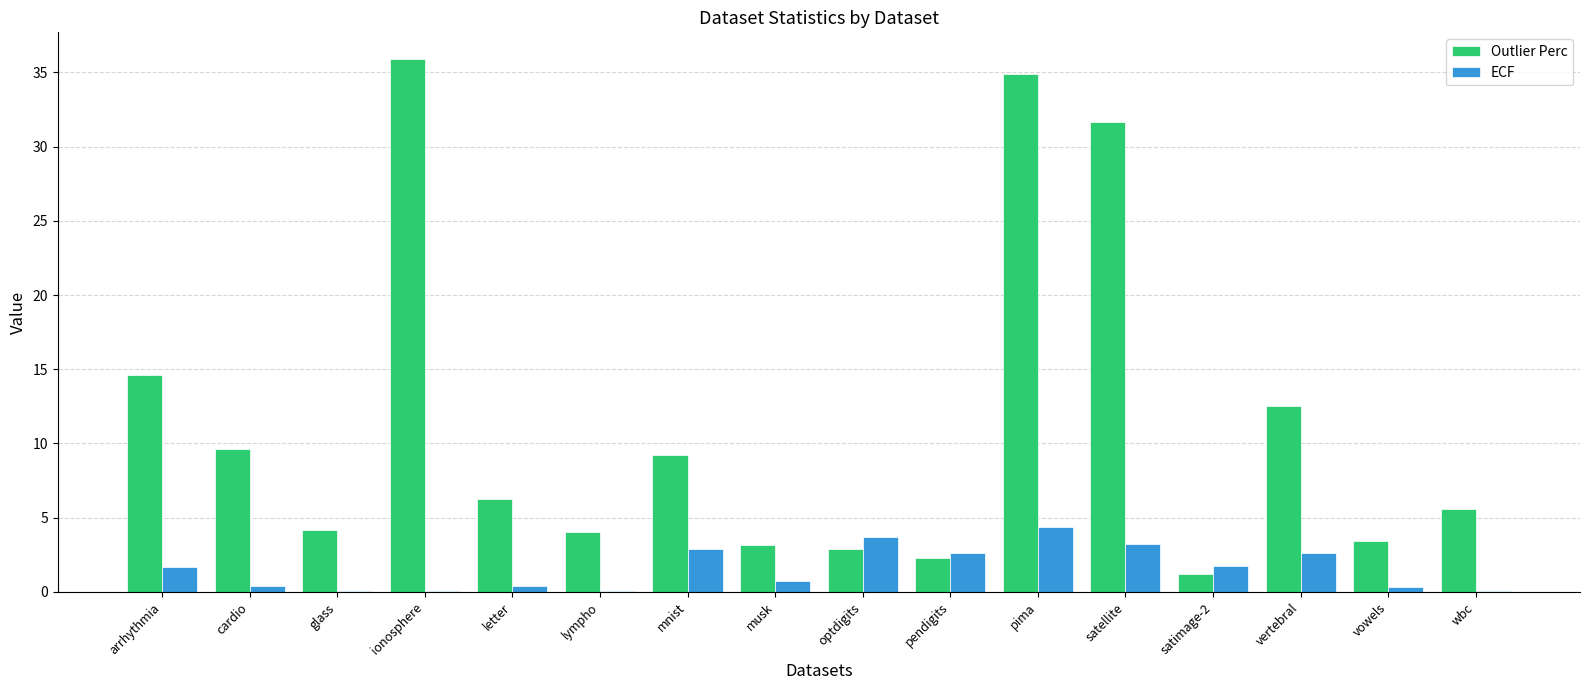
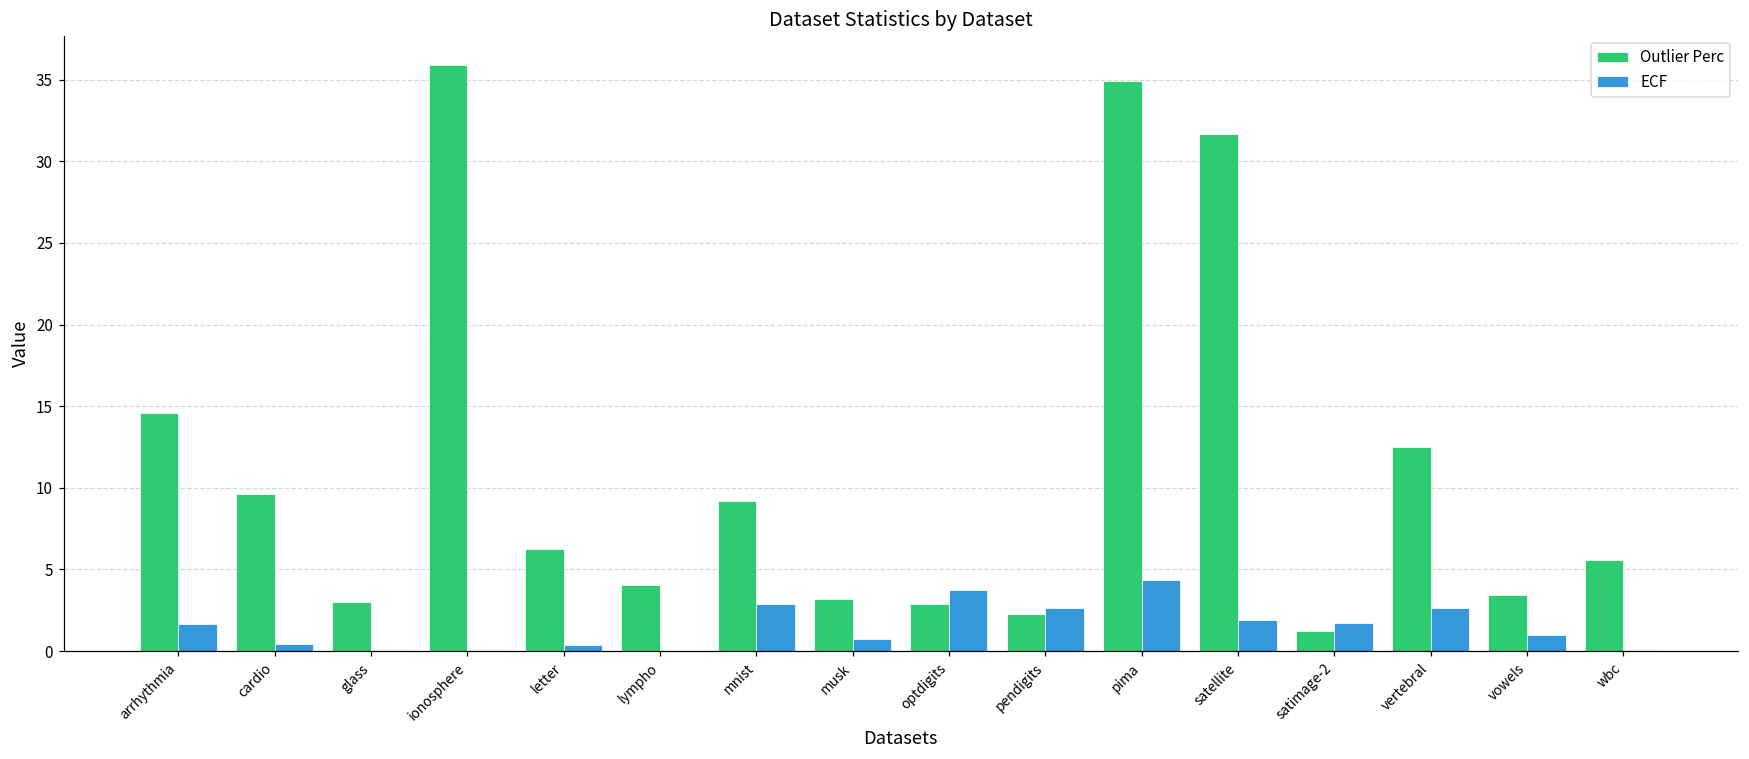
Outlier Perc, glass: 4.2 -> 3.0
ECF, satellite: 3.2 -> 1.9
ECF, vowels: 0.3 -> 1.0
